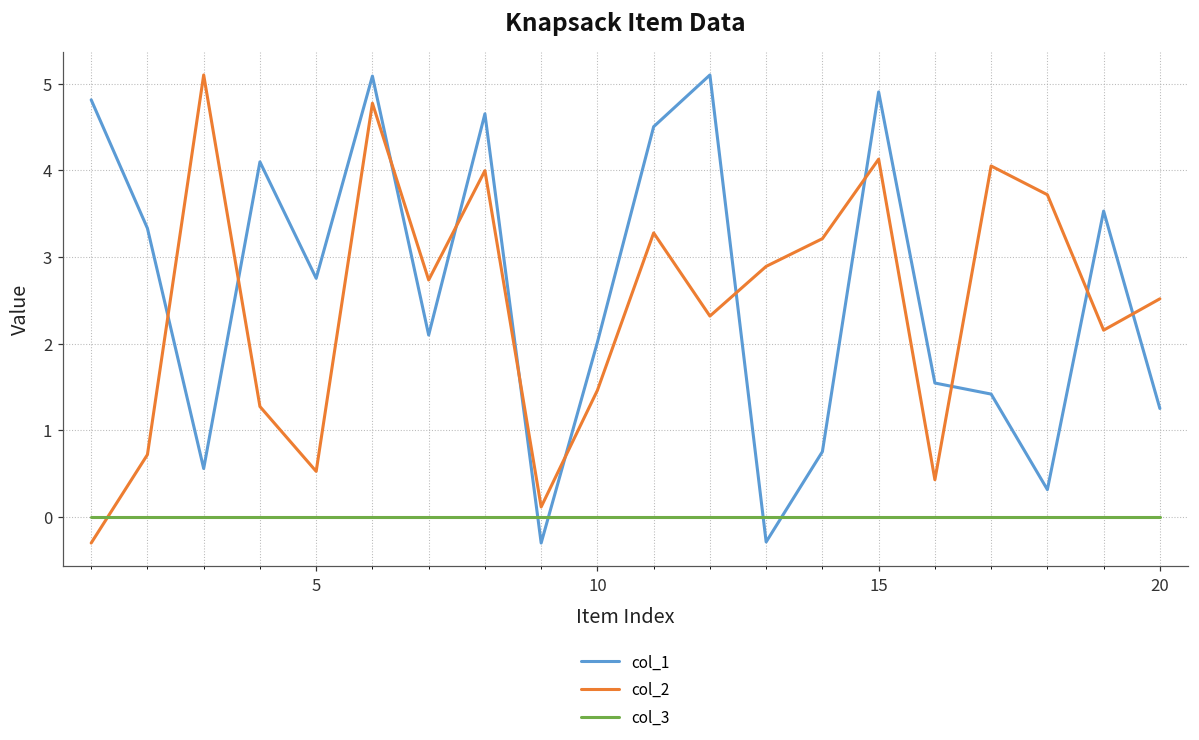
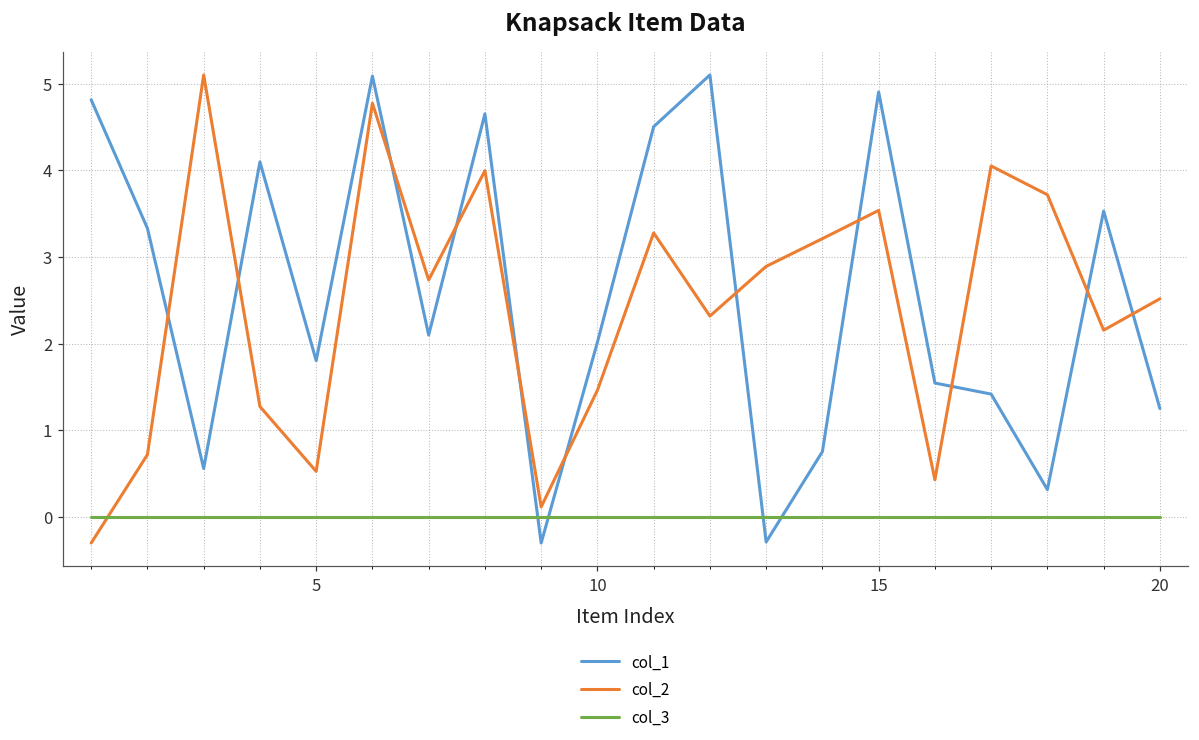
col_1, 5: 2.8 -> 1.8
col_2, 15: 4.1 -> 3.5
